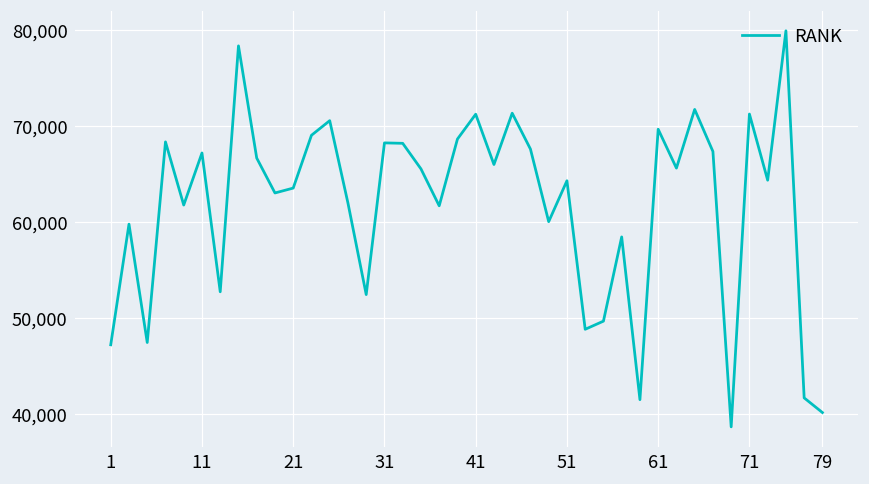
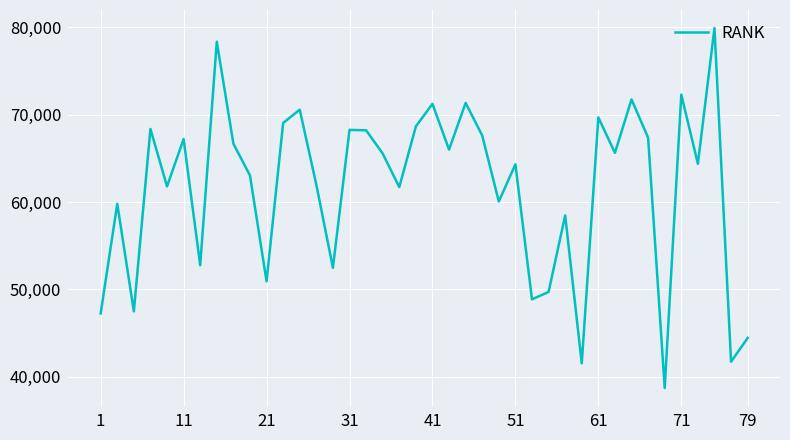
21: 64,000 -> 51,000
71: 71,000 -> 72,000
79: 40,000 -> 44,000
